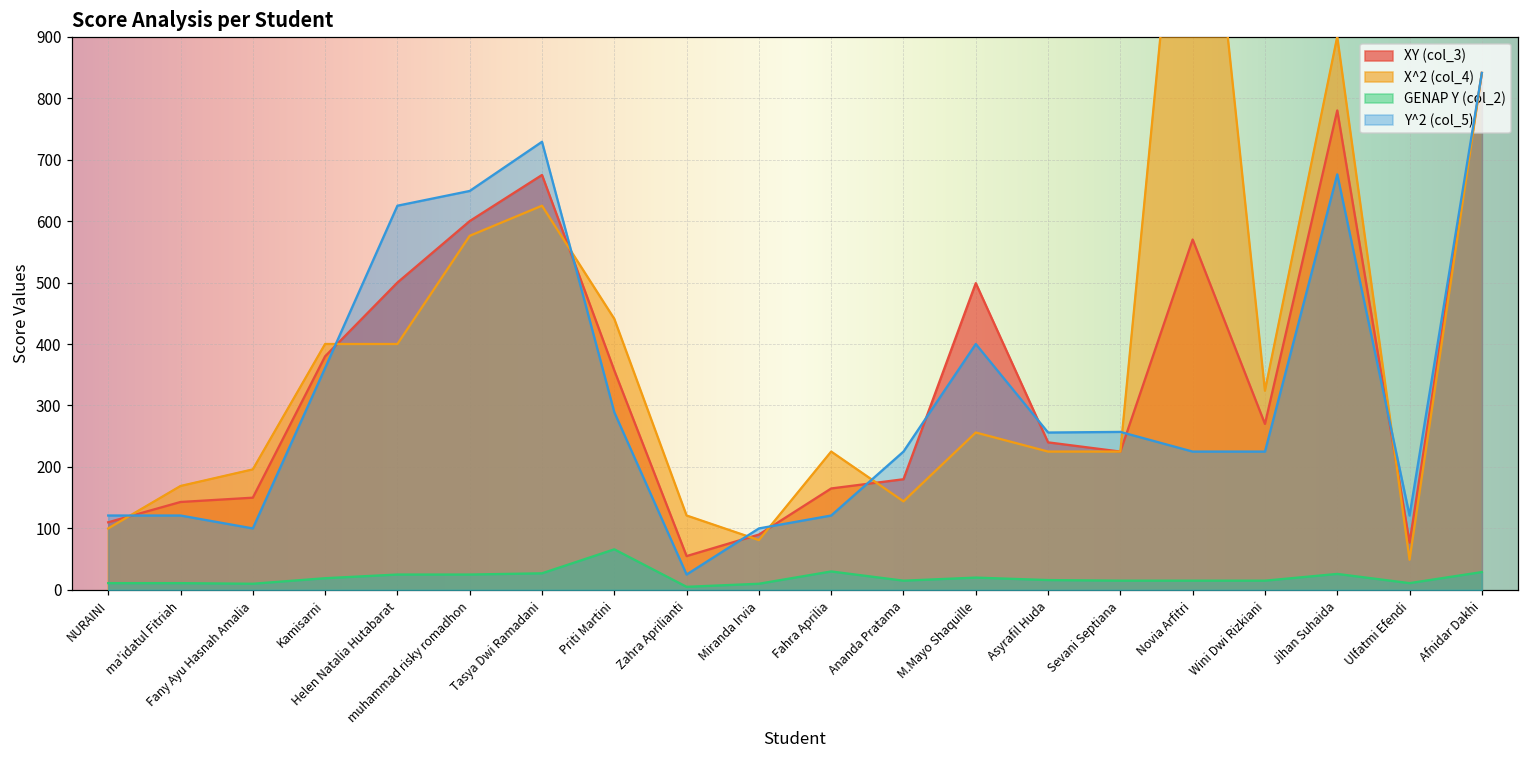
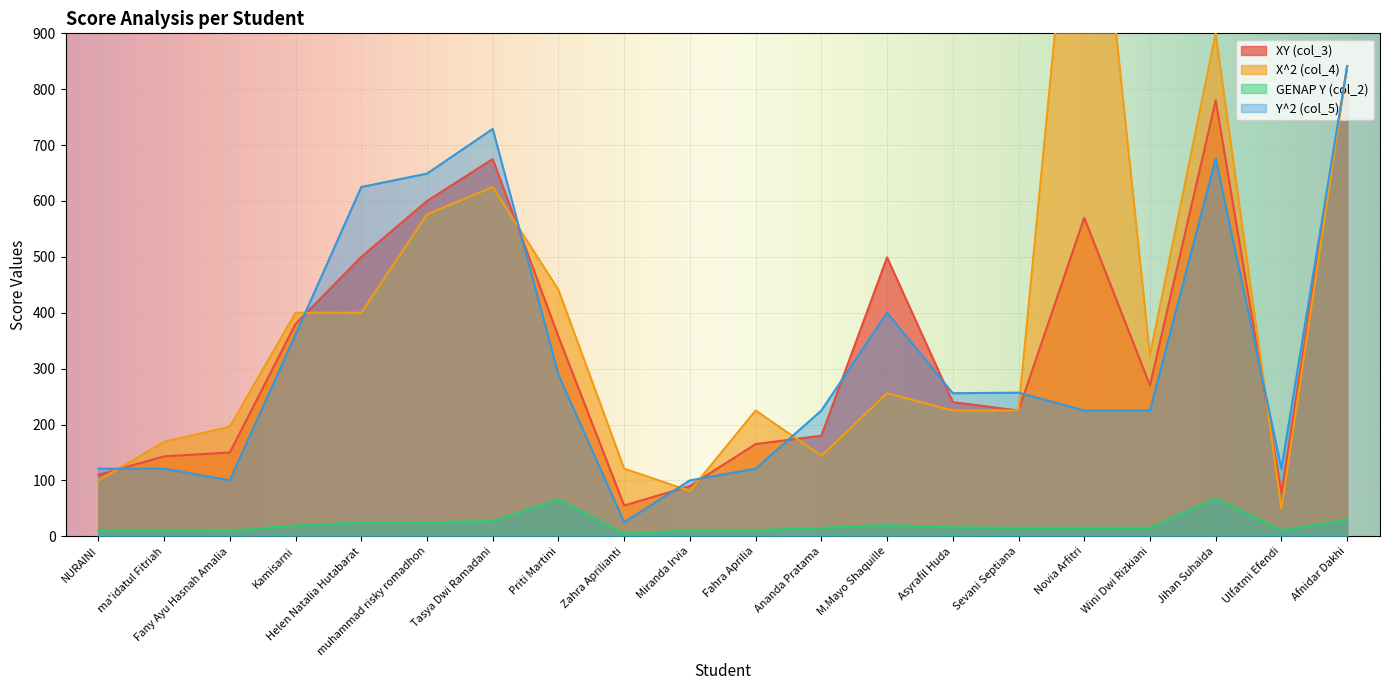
GENAP Y (col_2), Fahra Aprilia: 30 -> 10
GENAP Y (col_2), Jihan Suhaida: 30 -> 70
